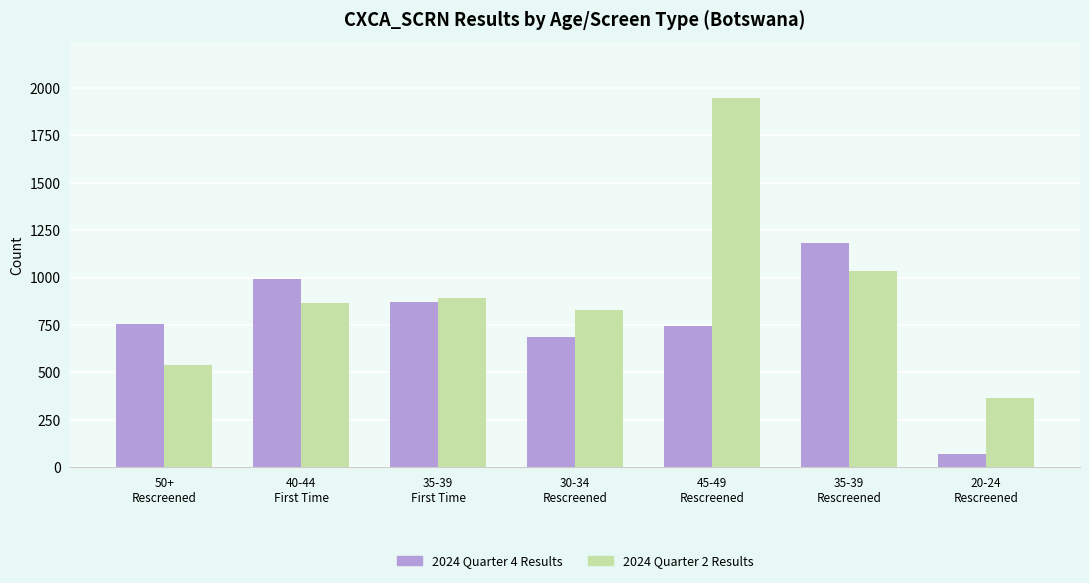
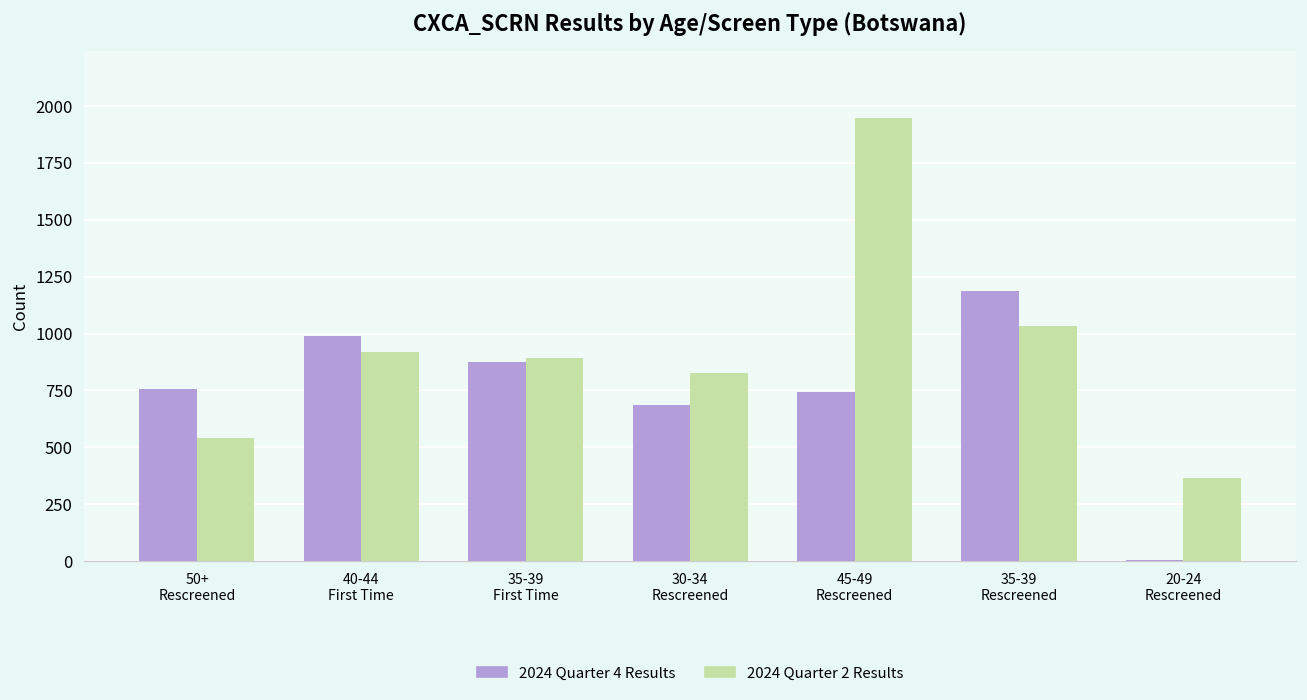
2024 Quarter 2 Results, 40-44 First Time: 870 -> 920
2024 Quarter 4 Results, 20-24 Rescreened: 70 -> 0
